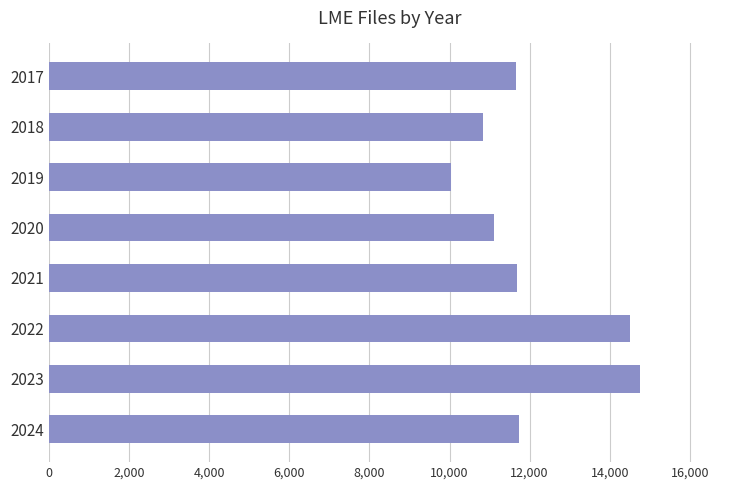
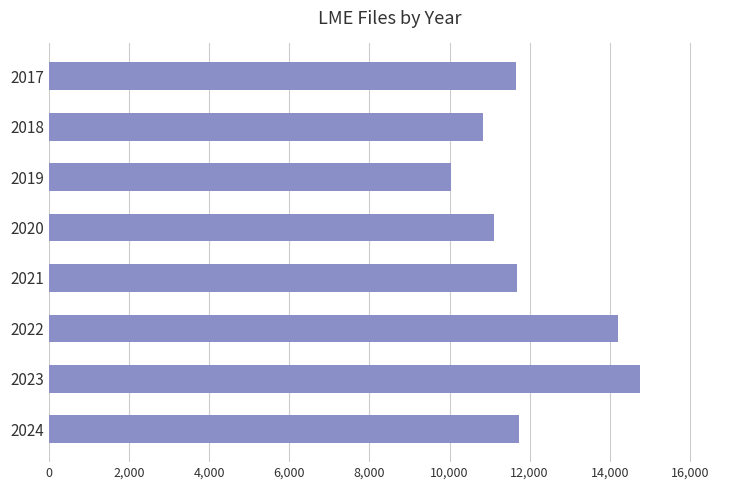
2022: 14,500 -> 14,200
